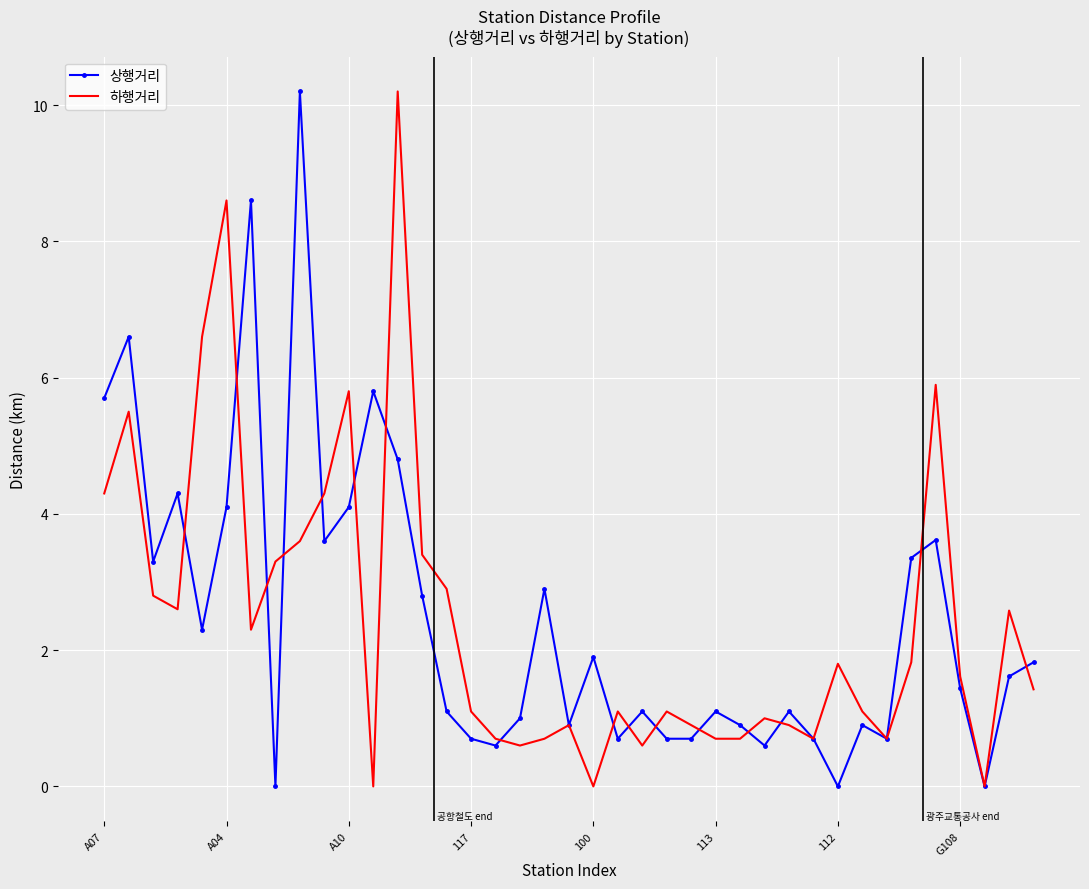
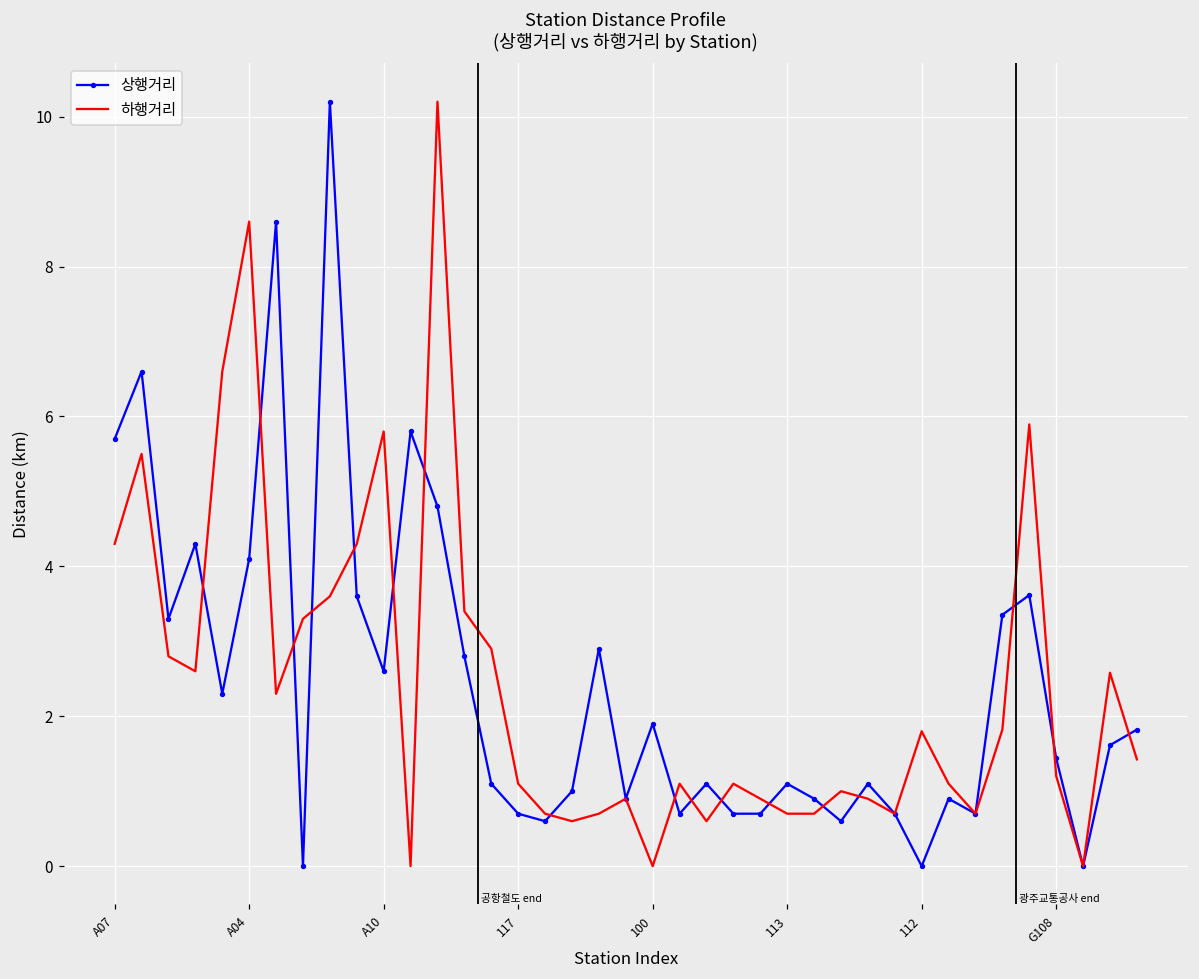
상행거리, A10: 4.1 -> 2.6
하행거리, G108: 1.6 -> 1.2
